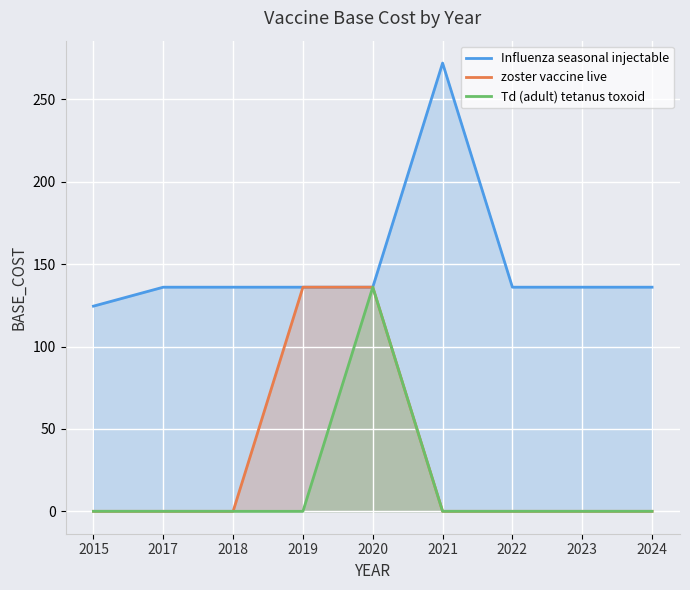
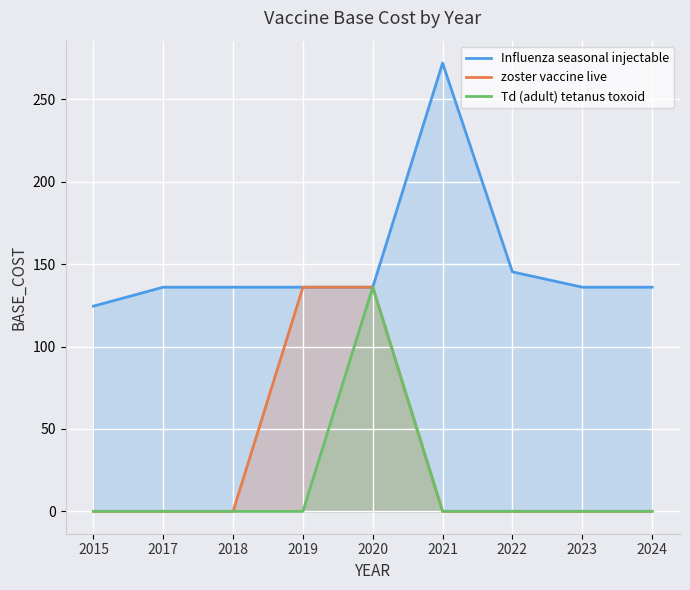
Influenza seasonal injectable, 2022: 136 -> 145
